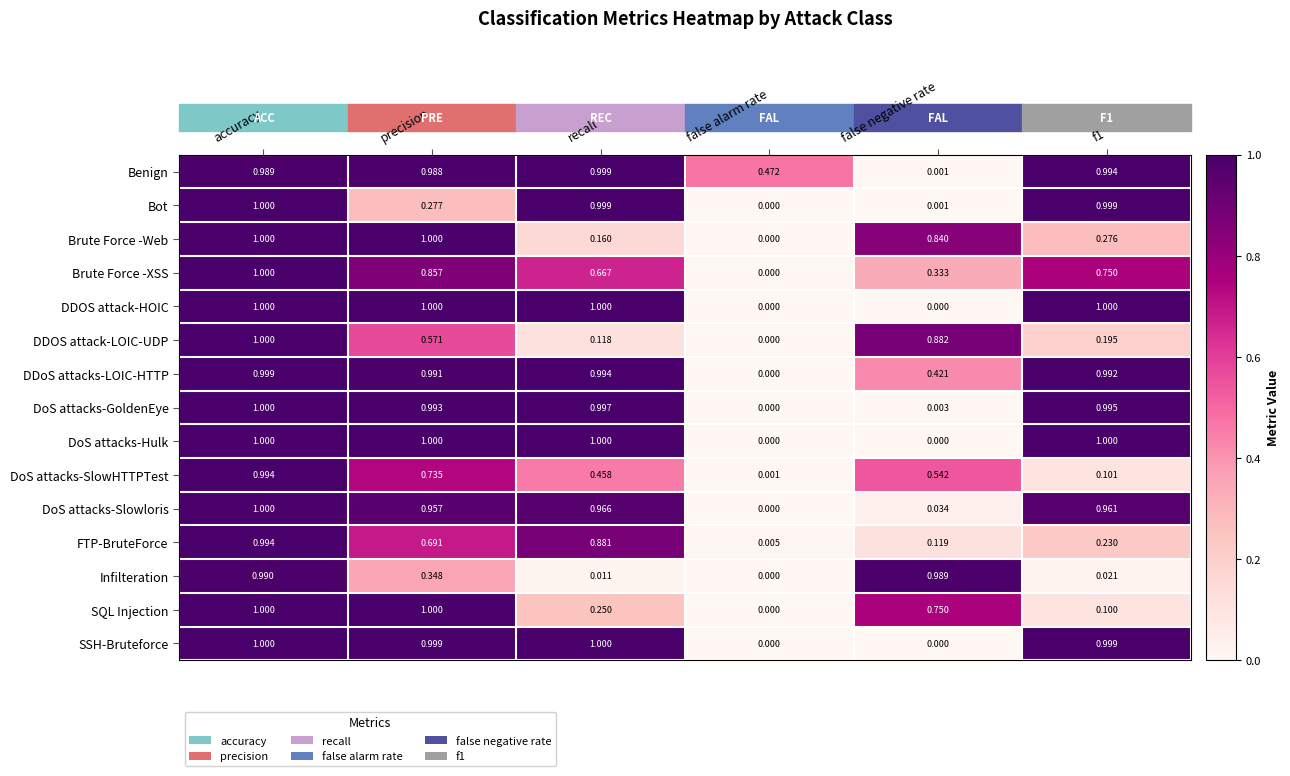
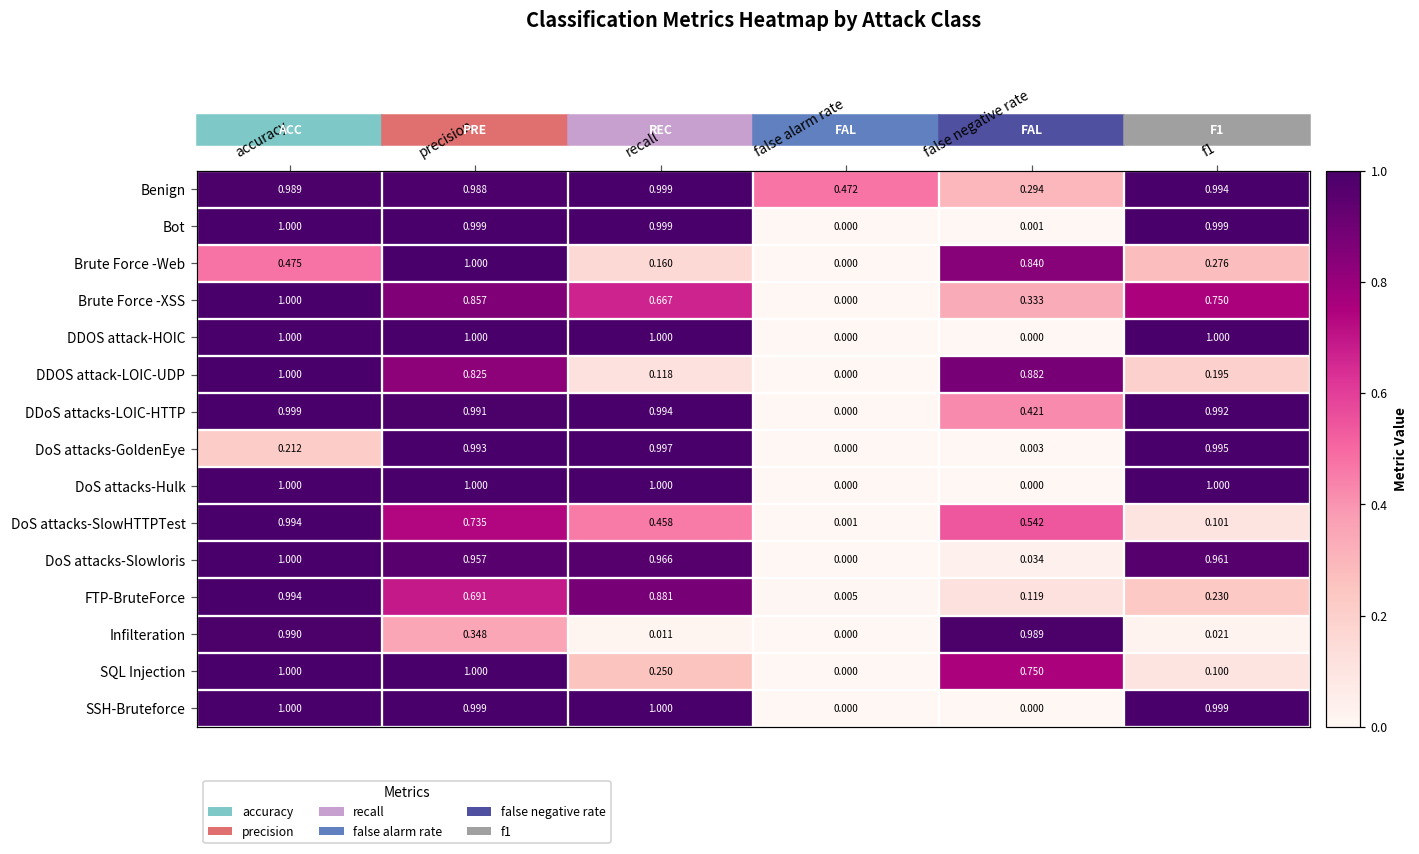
Benign, false negative rate: 0.001 -> 0.294
Bot, precision: 0.277 -> 0.999
Brute Force -Web, accuracy: 1.000 -> 0.475
DDOS attack-LOIC-UDP, precision: 0.571 -> 0.825
DoS attacks-GoldenEye, accuracy: 1.000 -> 0.212
